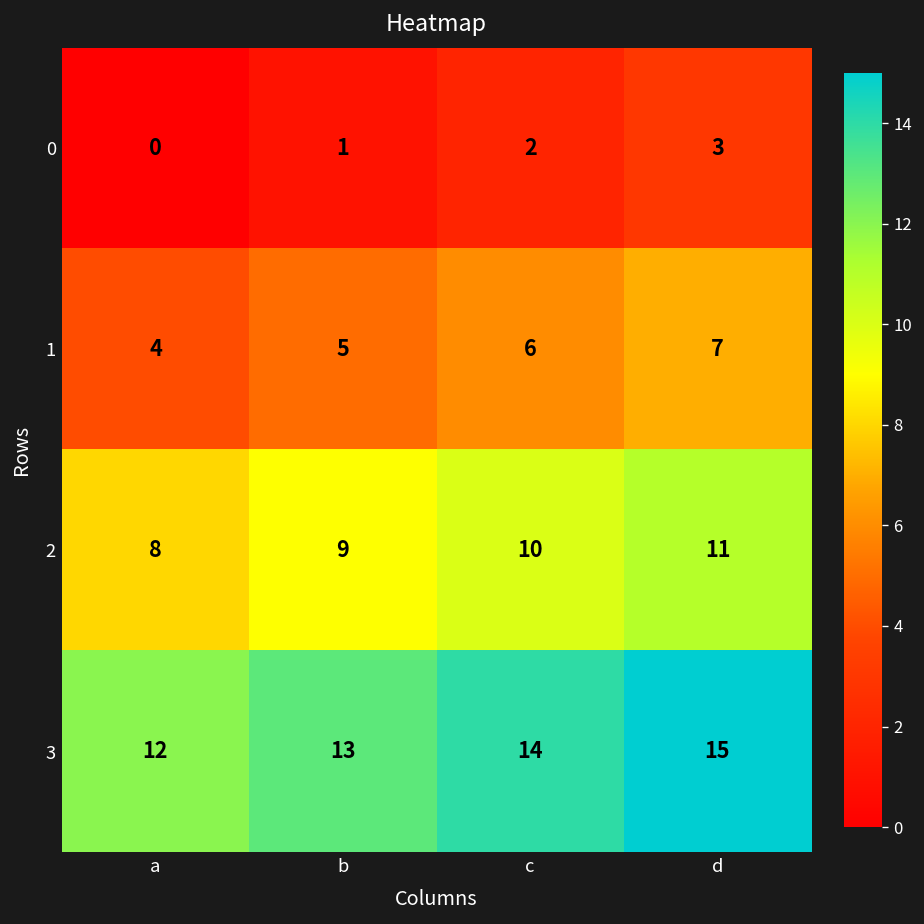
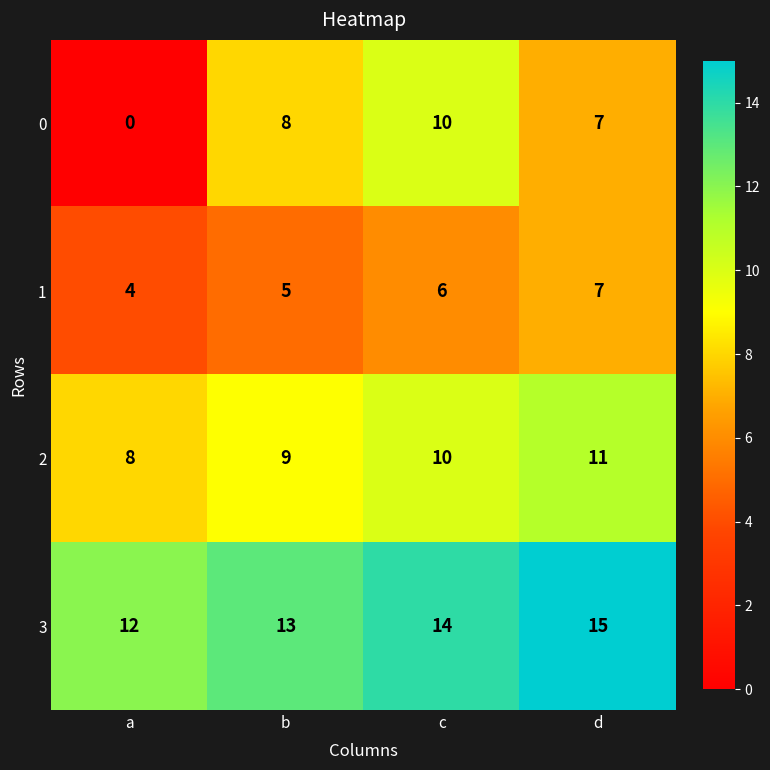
0, b: 1 -> 8
0, c: 2 -> 10
0, d: 3 -> 7
